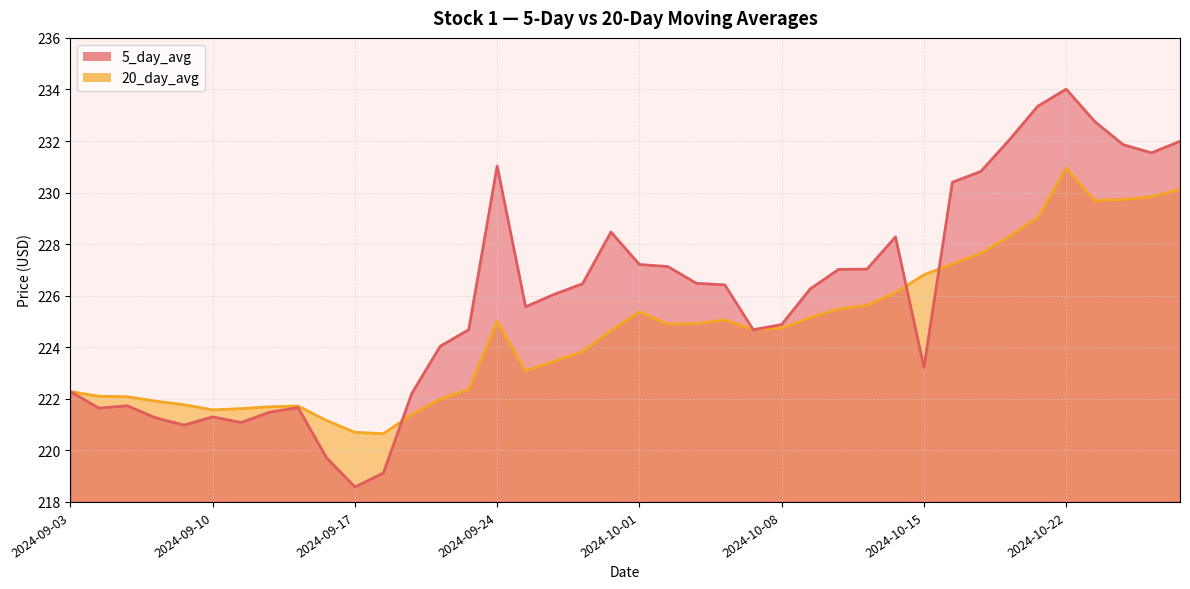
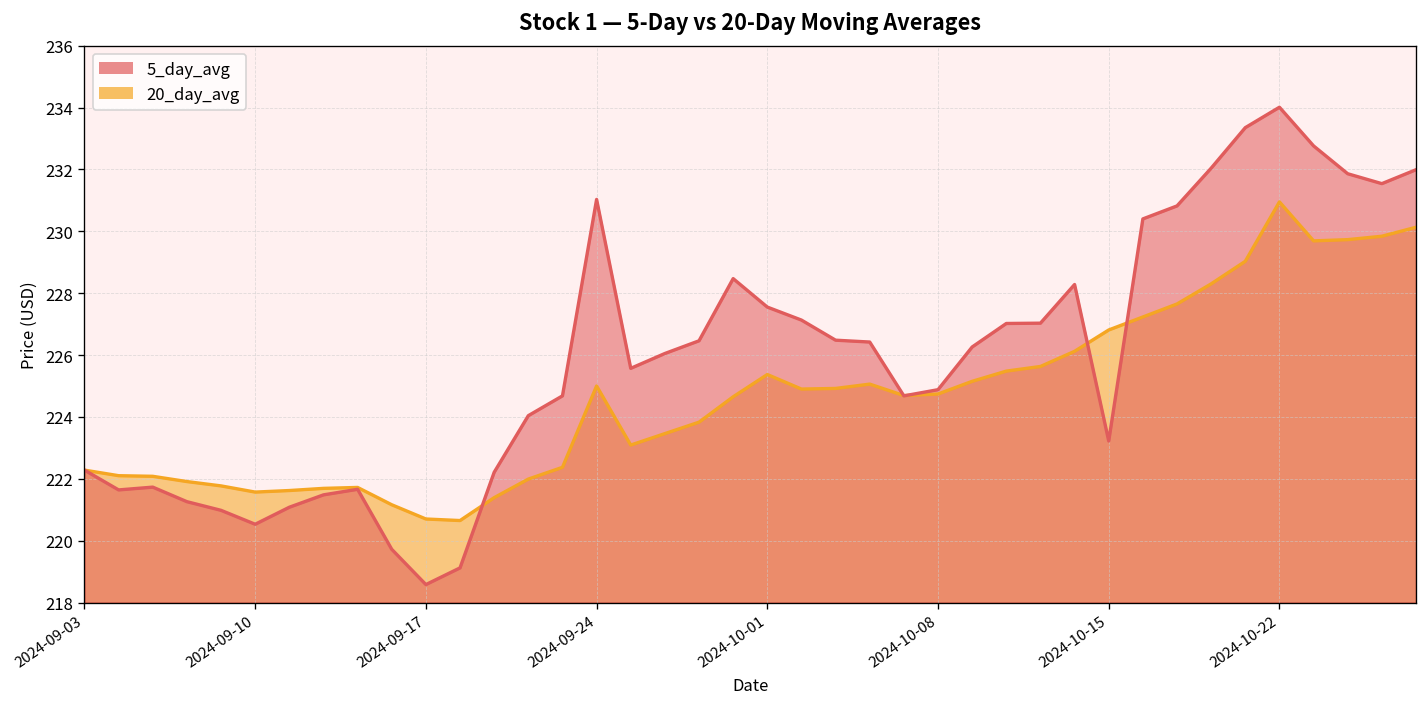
5_day_avg, 2024-09-10: 221.3 -> 220.5
5_day_avg, 2024-10-01: 227.2 -> 227.6
